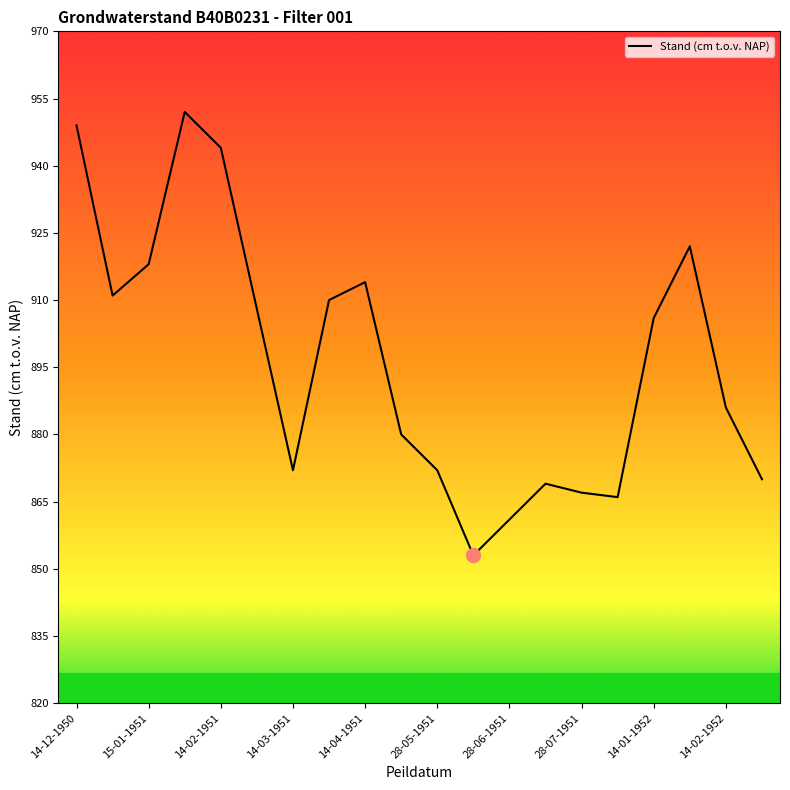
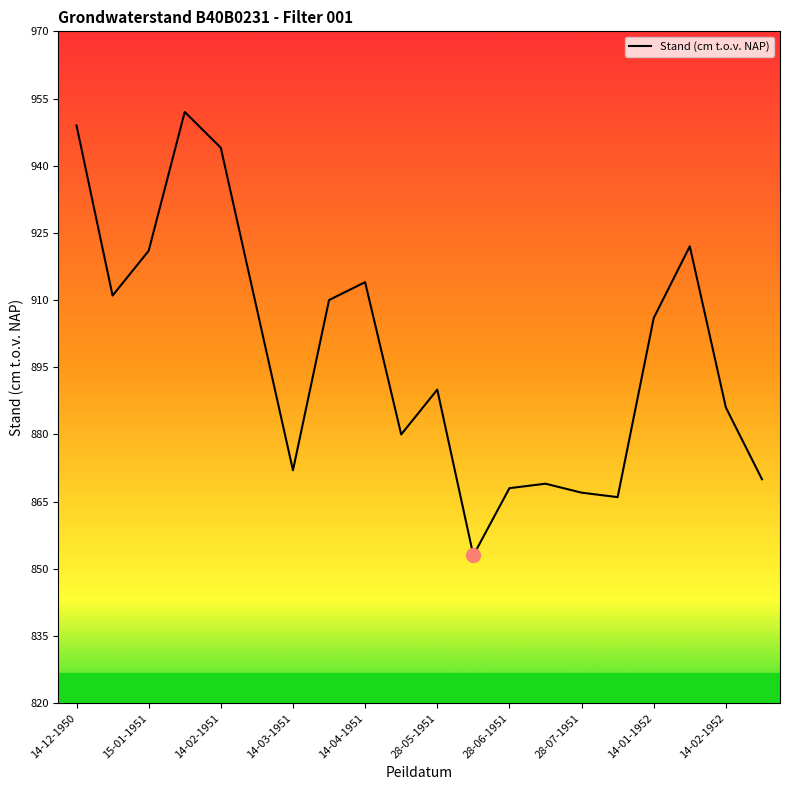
Stand (cm t.o.v. NAP), 15-01-1951: 918 -> 921
Stand (cm t.o.v. NAP), 28-05-1951: 872 -> 890
Stand (cm t.o.v. NAP), 28-06-1951: 861 -> 868
